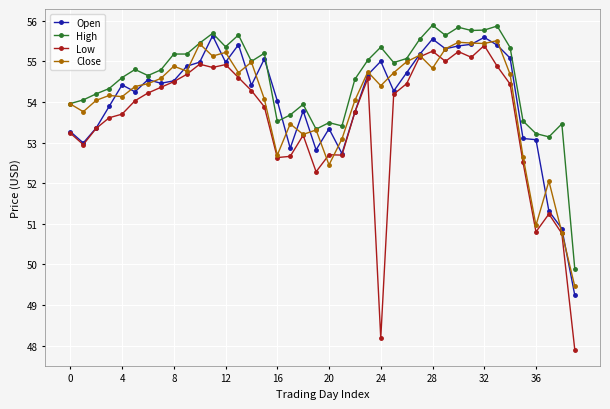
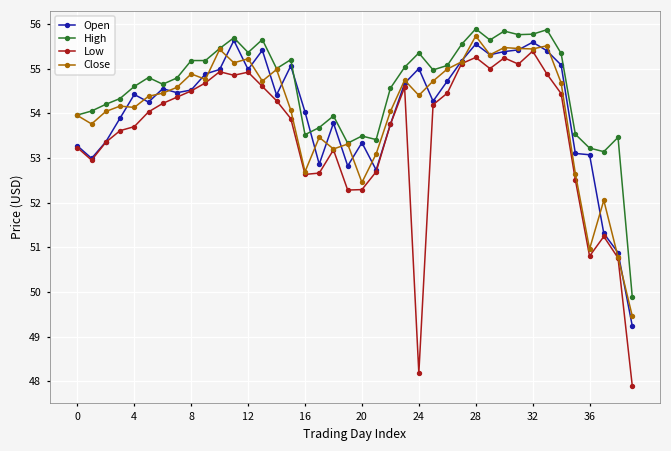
Low, 20: 52.7 -> 52.3
Close, 28: 54.8 -> 55.7
